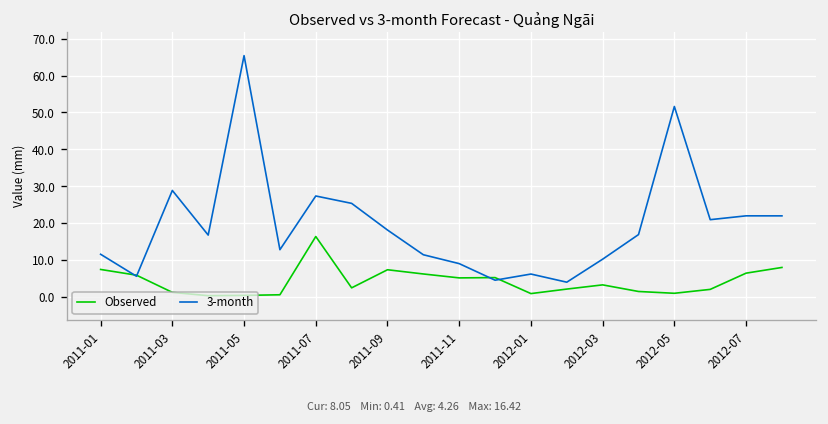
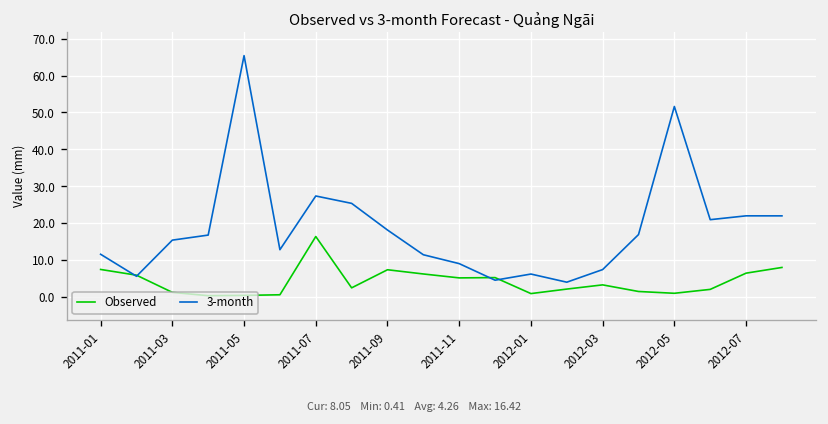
3-month, 2011-03: 29 -> 15
3-month, 2012-03: 10 -> 7
